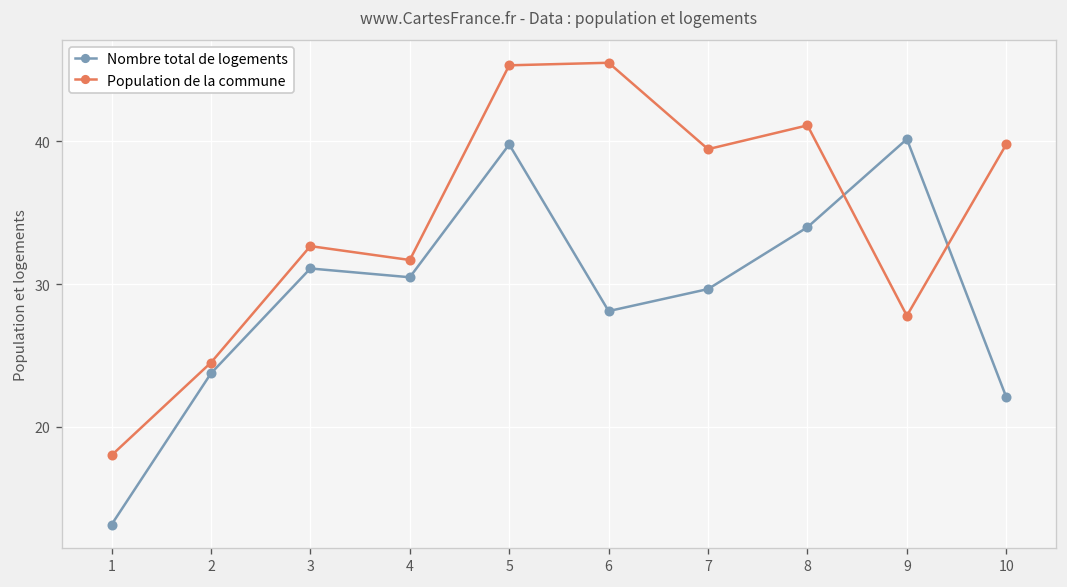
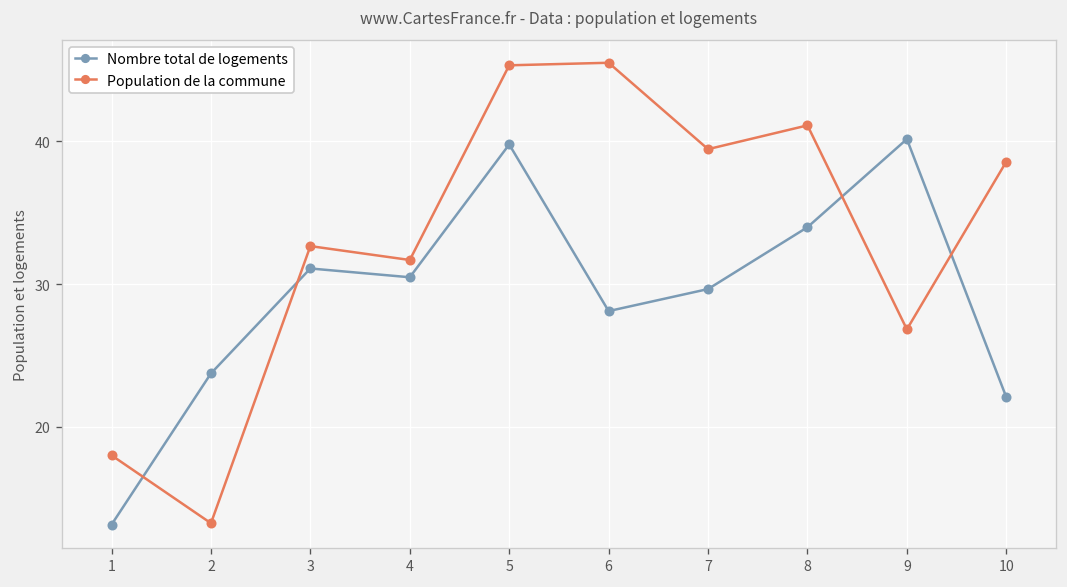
Population de la commune, 2: 24.5 -> 13.2
Population de la commune, 9: 27.8 -> 26.8
Population de la commune, 10: 39.8 -> 38.6
